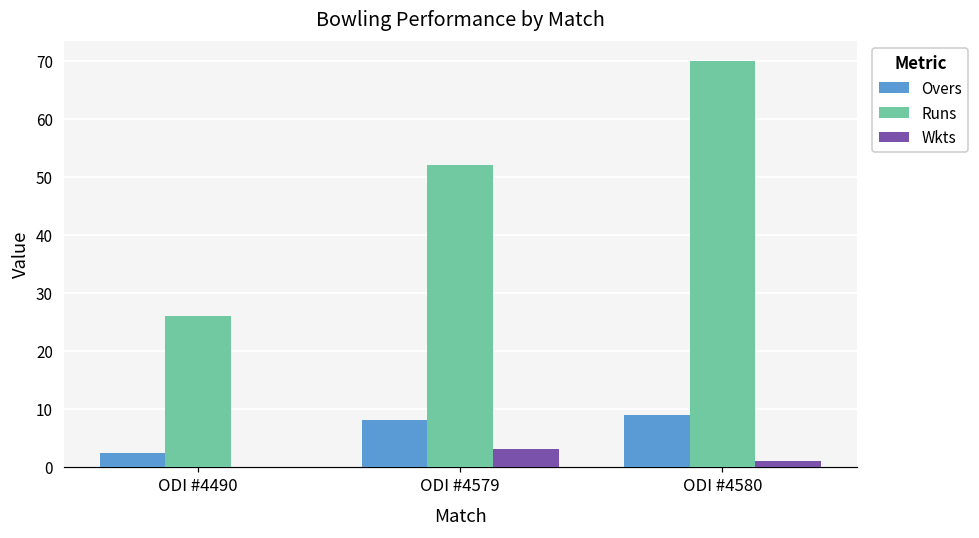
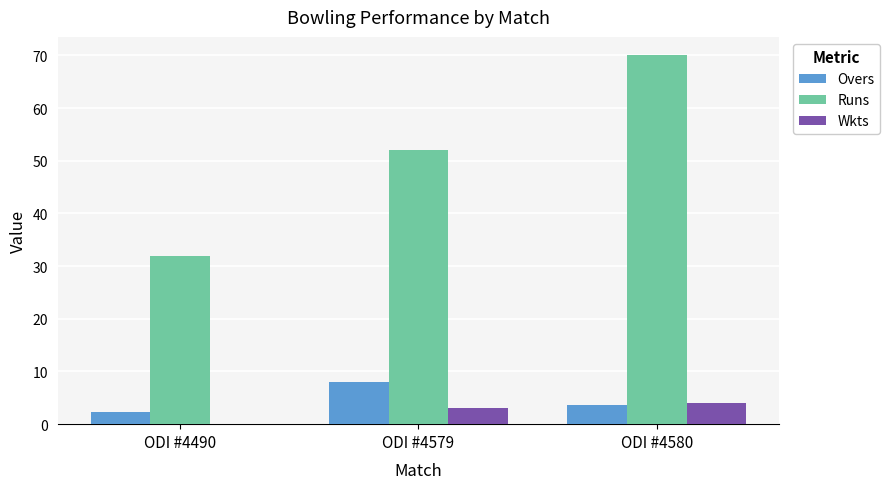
Runs, ODI #4490: 26 -> 32
Overs, ODI #4580: 9 -> 4
Wkts, ODI #4580: 1 -> 4
